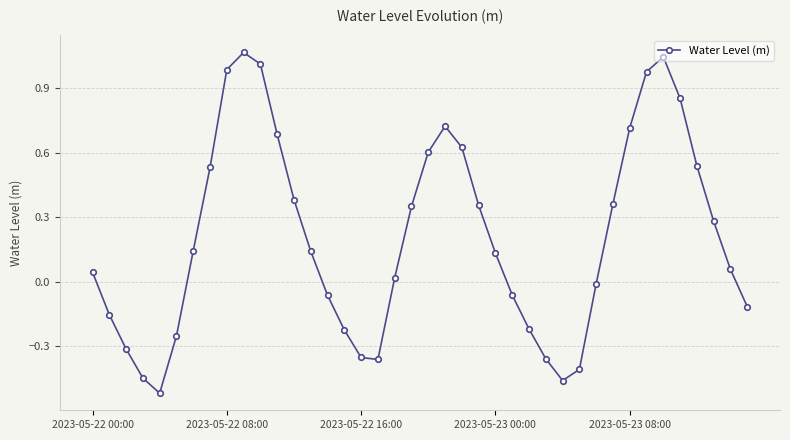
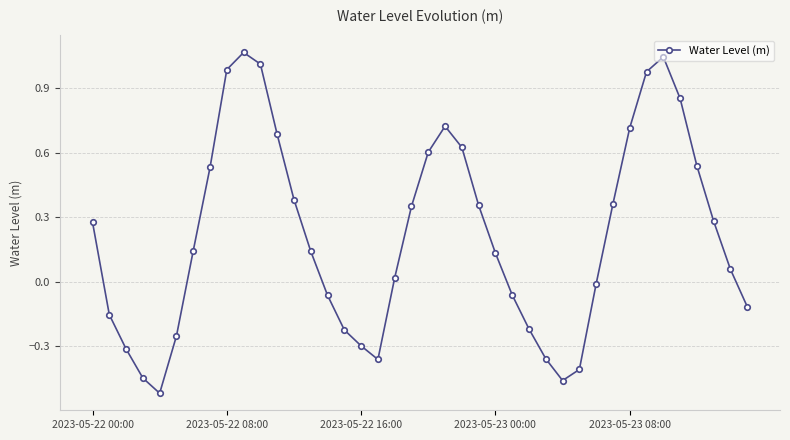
2023-05-22 00:00: 0.04 -> 0.28
2023-05-22 16:00: -0.35 -> -0.30
